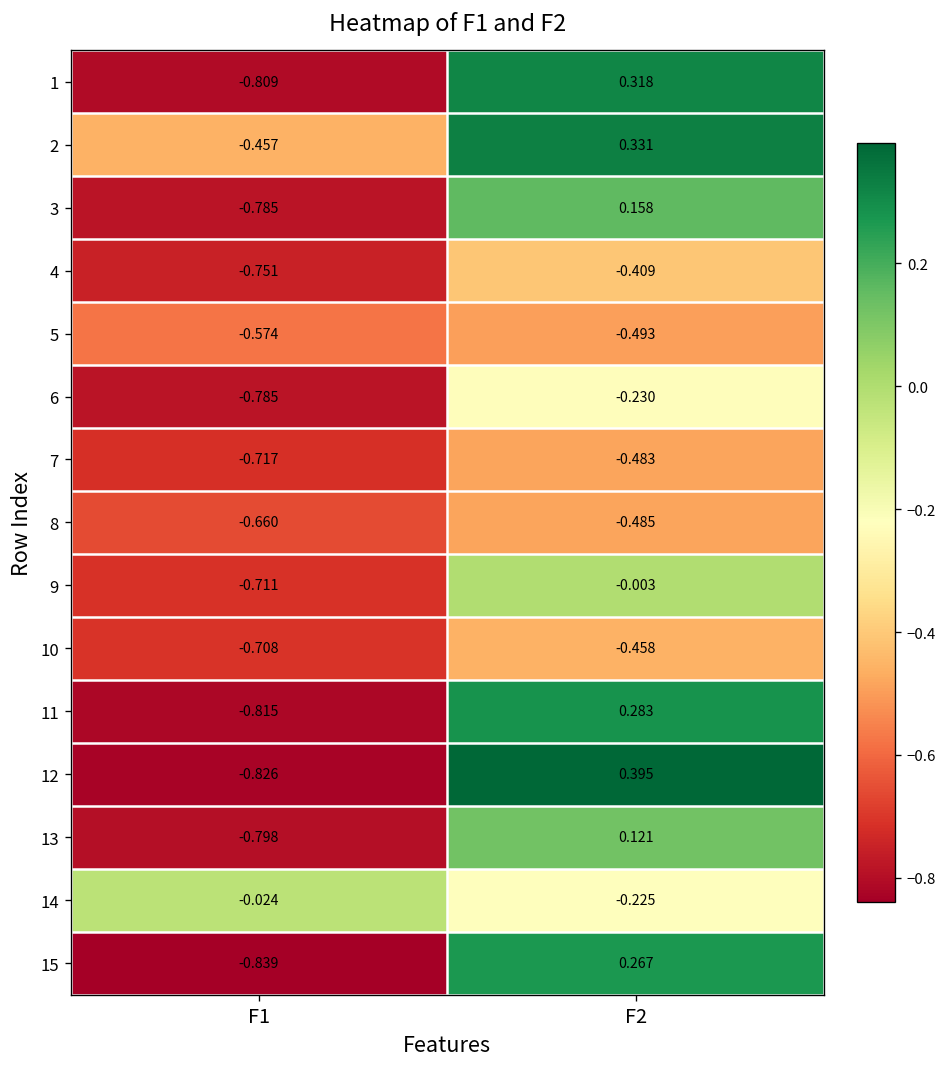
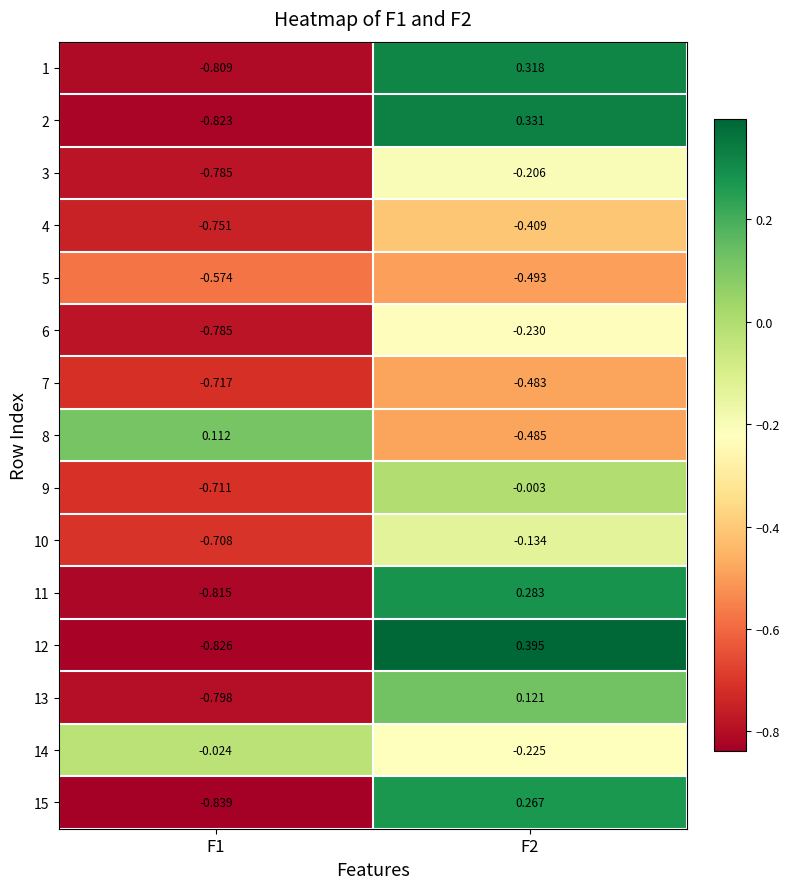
2, F1: -0.457 -> -0.823
3, F2: 0.158 -> -0.206
8, F1: -0.660 -> 0.112
10, F2: -0.458 -> -0.134
